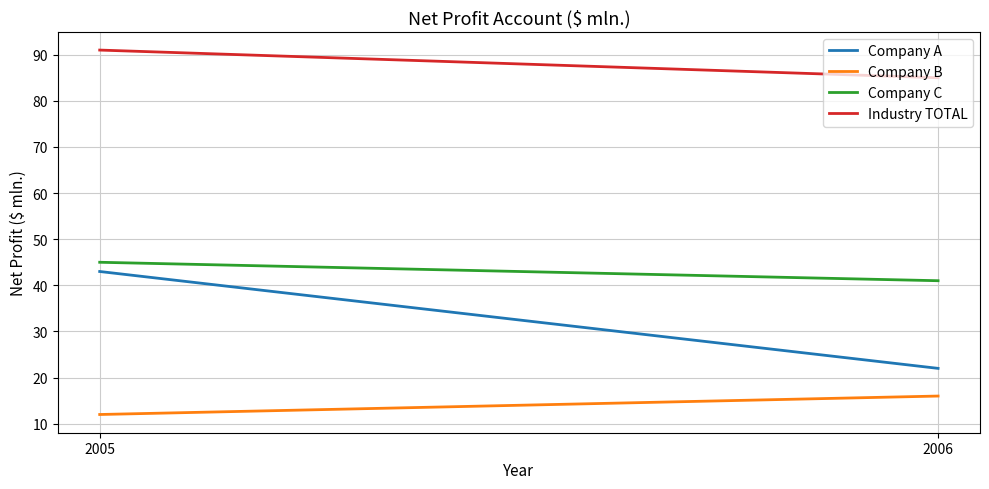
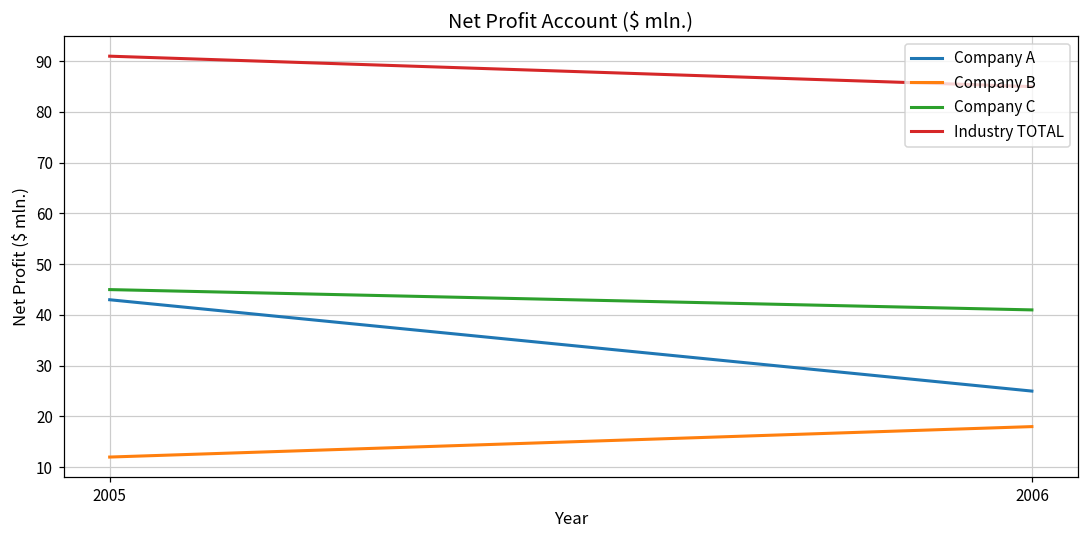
Company A, 2006: 22 -> 25
Company B, 2006: 16 -> 18
